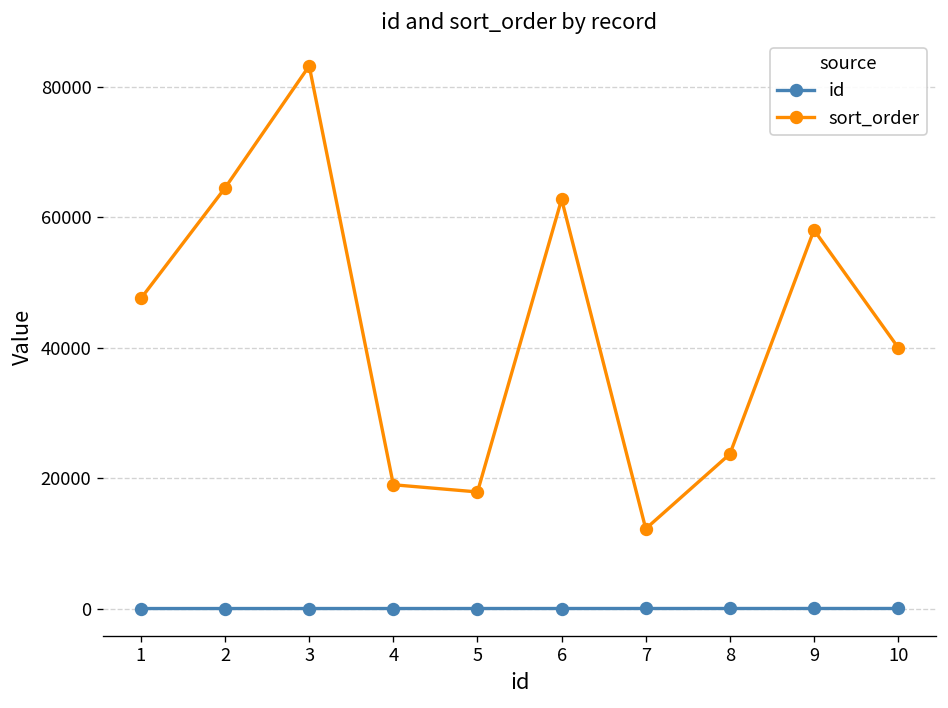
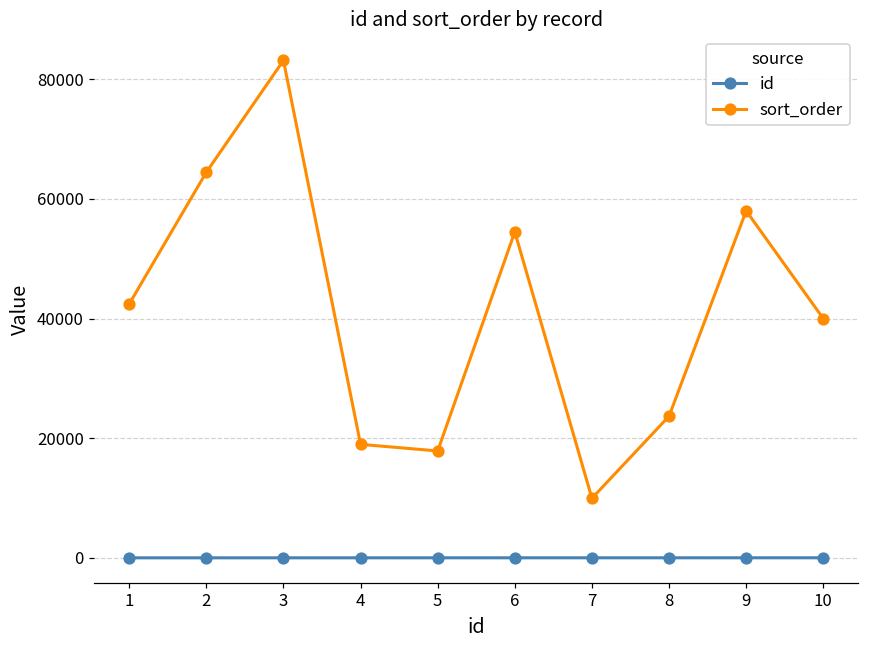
sort_order, 1: 48000 -> 42000
sort_order, 6: 63000 -> 54000
sort_order, 7: 12000 -> 10000
